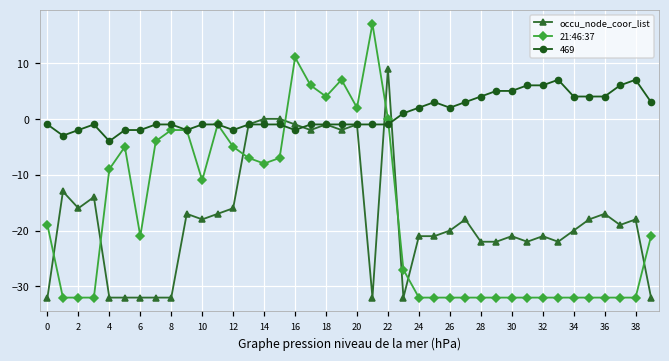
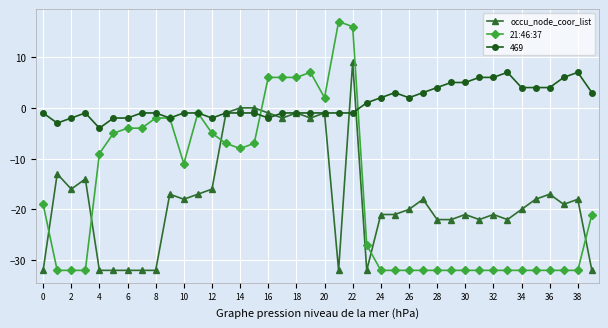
21:46:37, 6: -21 -> -4
21:46:37, 16: 11 -> 6
21:46:37, 18: 4 -> 6
21:46:37, 22: 0 -> 16
